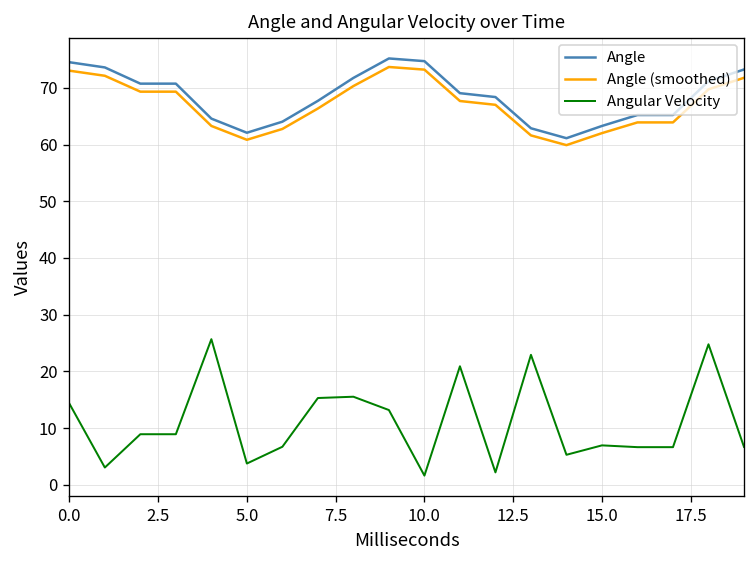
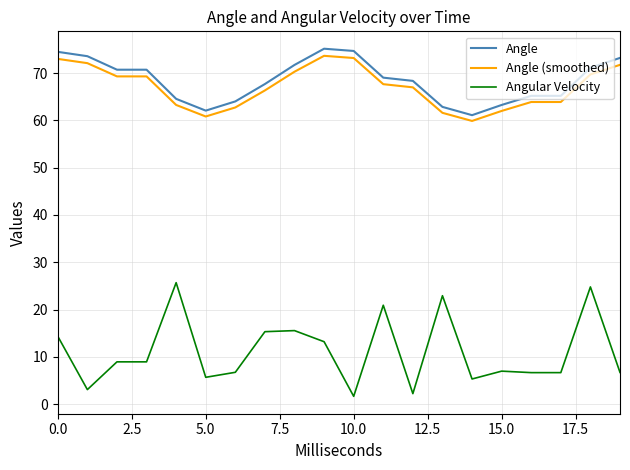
Angular Velocity, 5.0: 4 -> 6
